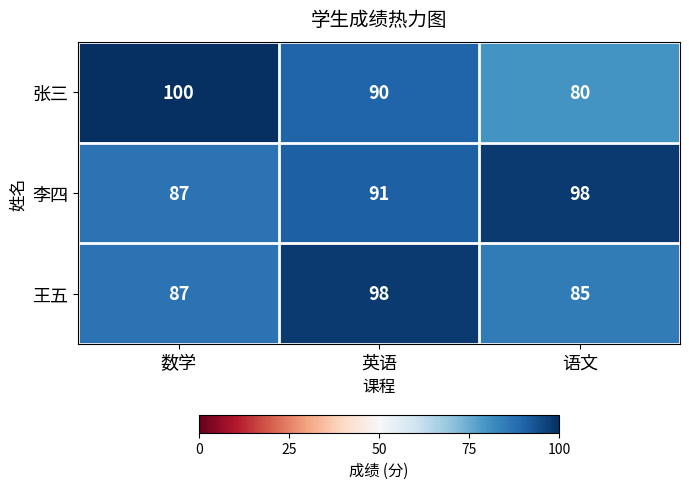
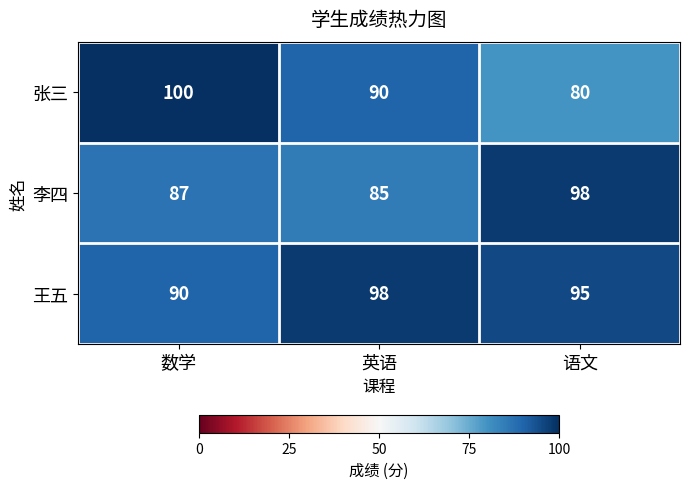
李四, 英语: 91 -> 85
王五, 数学: 87 -> 90
王五, 语文: 85 -> 95
